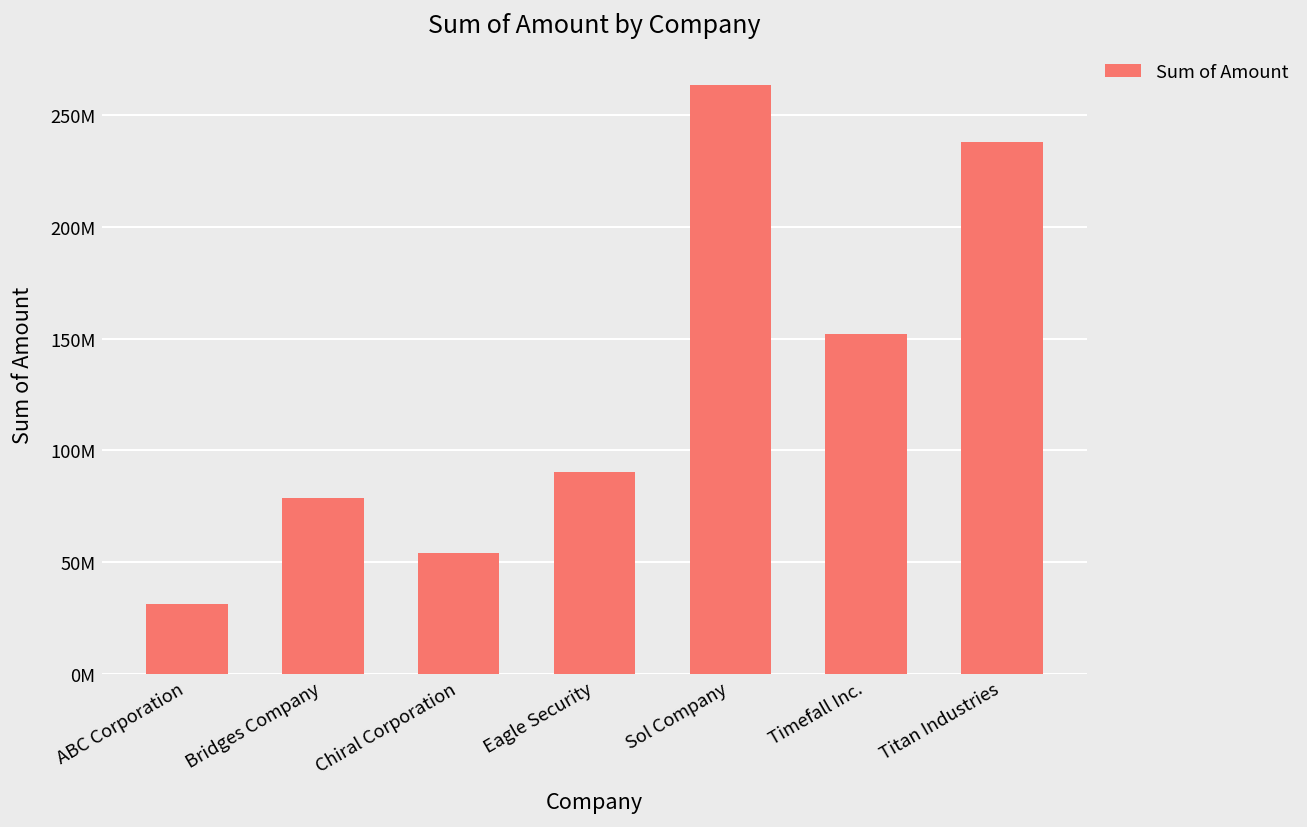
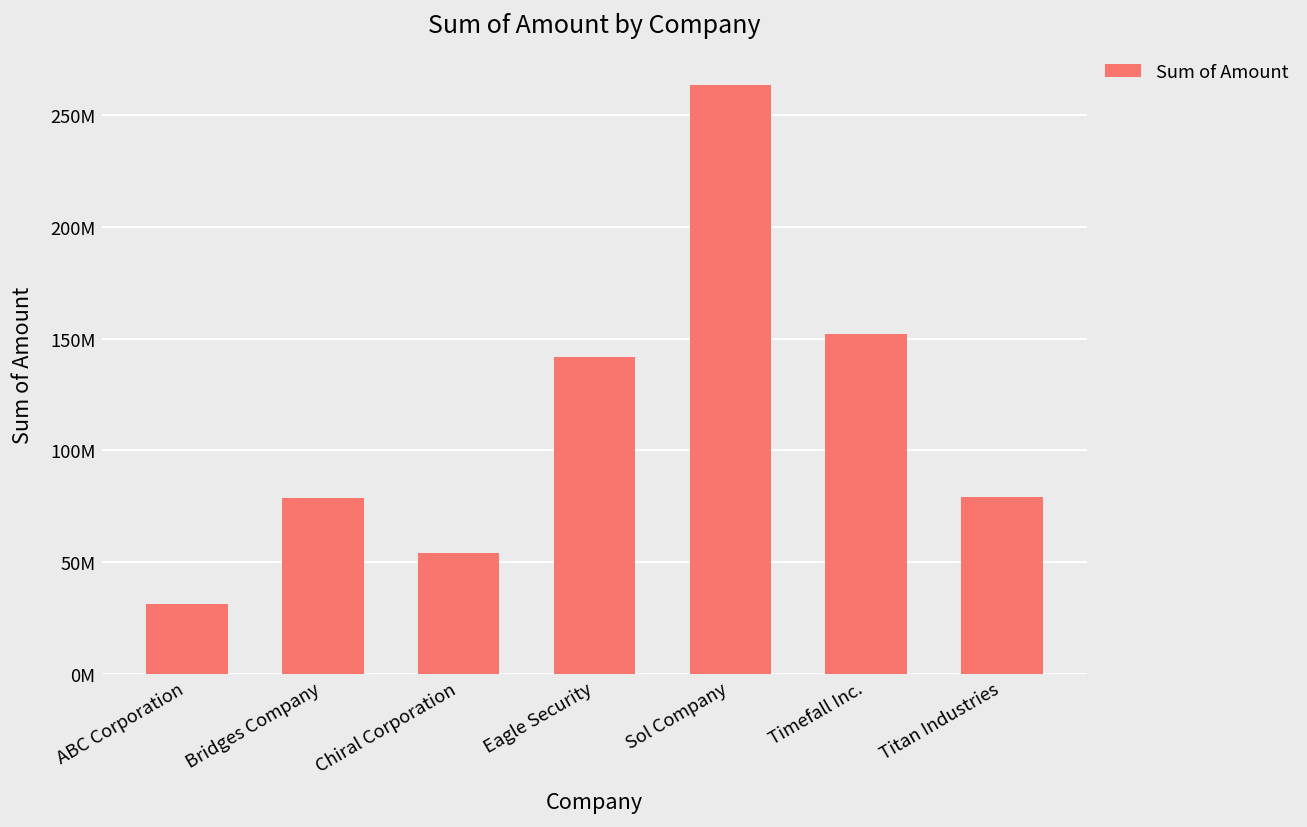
Eagle Security: 90000000 -> 142000000
Titan Industries: 238000000 -> 79000000
